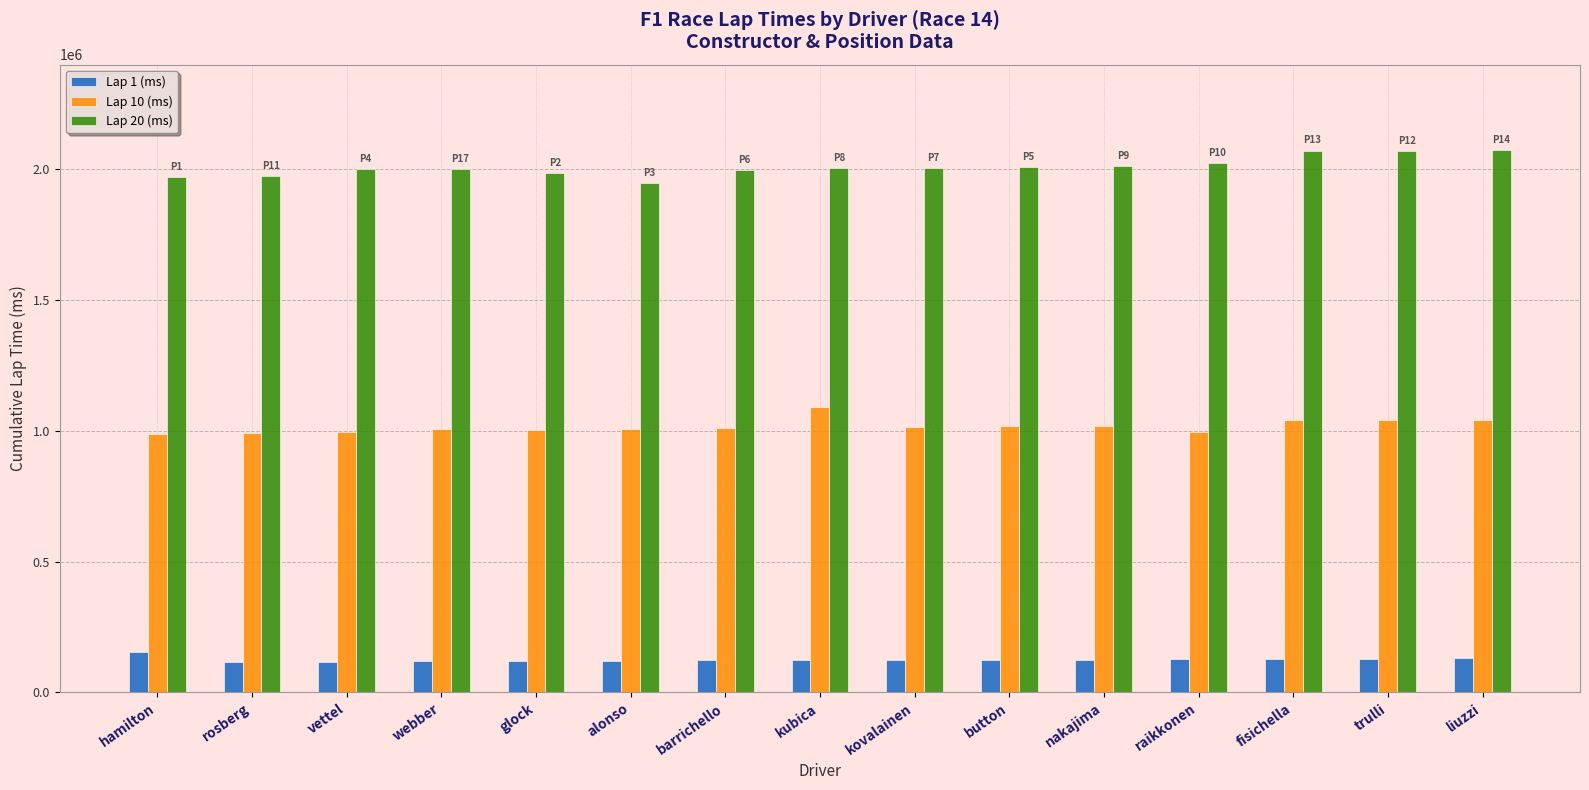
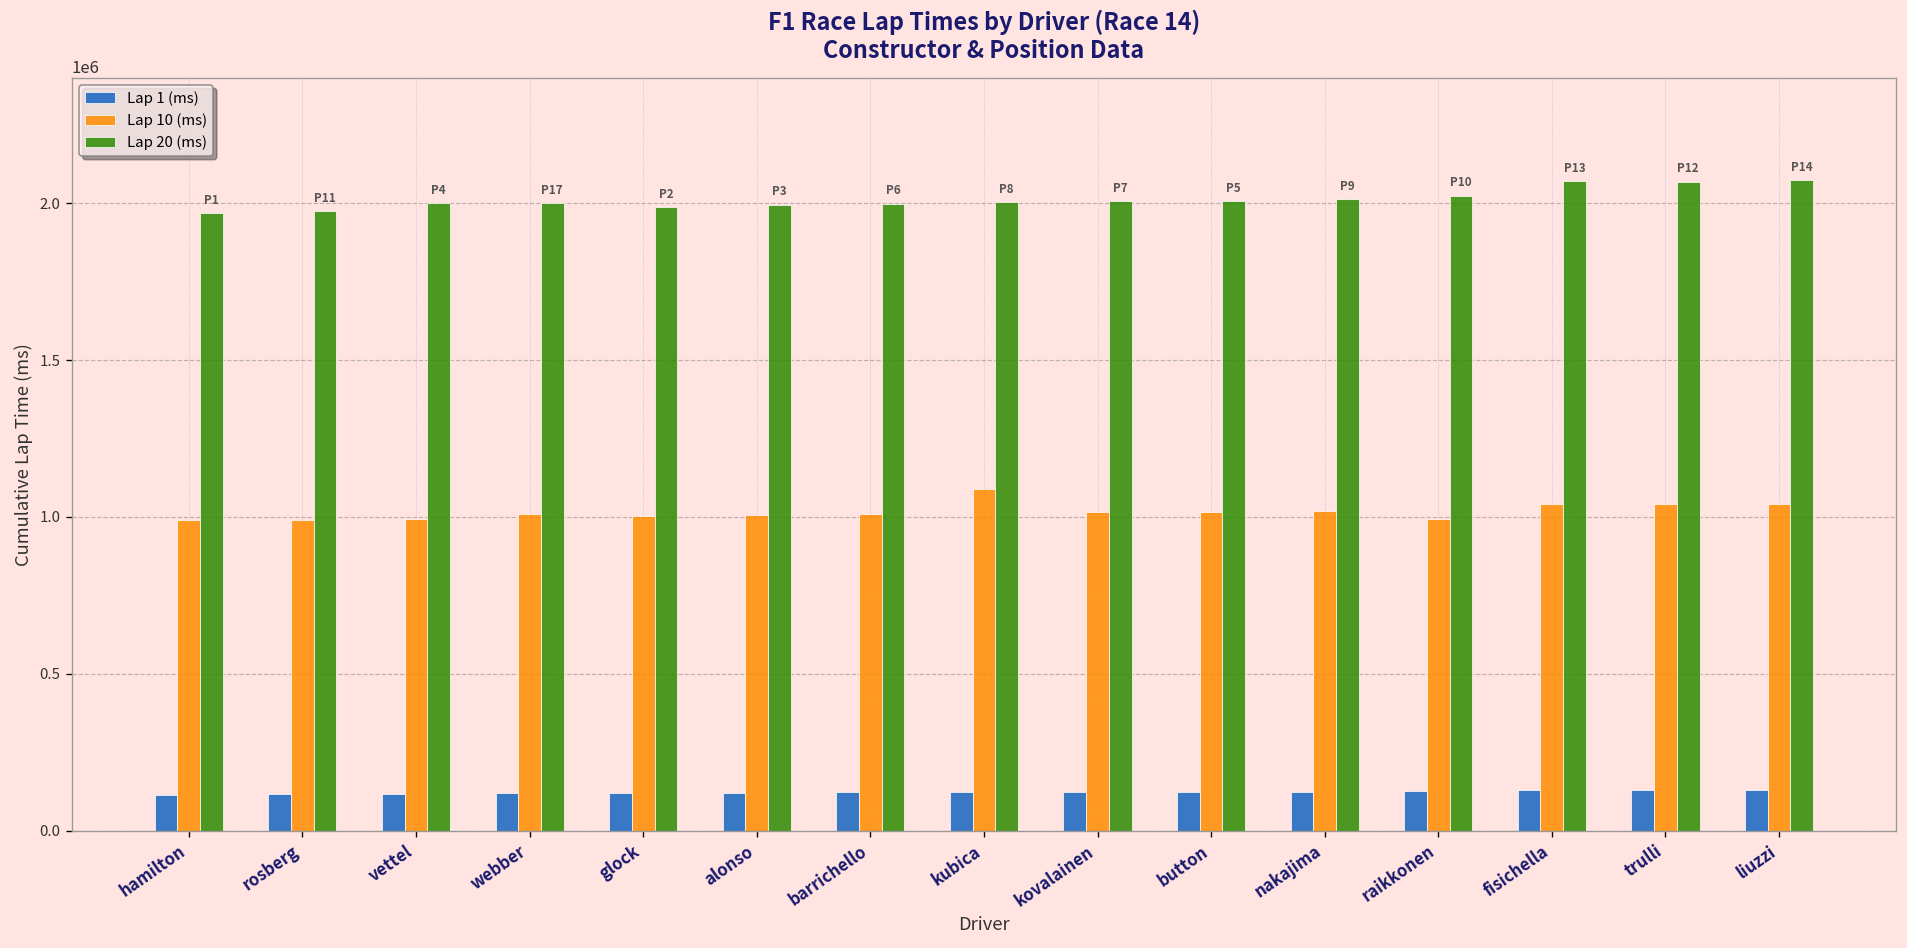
Lap 1 (ms), hamilton: 150000 -> 110000
Lap 20 (ms), alonso: 1950000 -> 1990000
